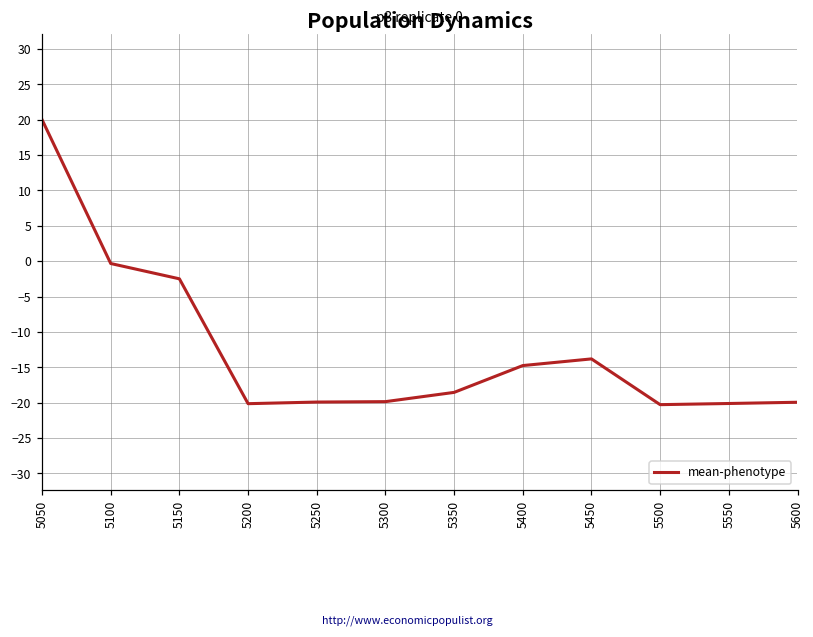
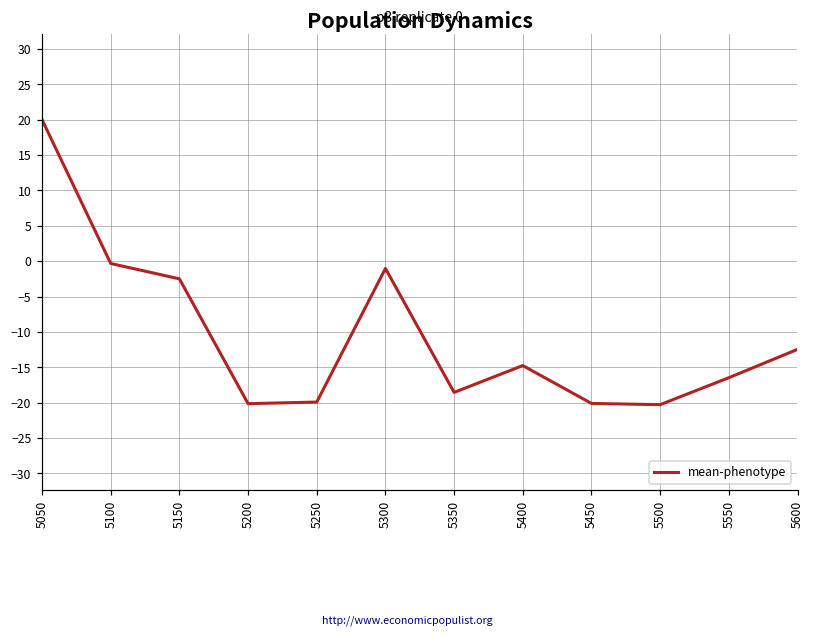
5300: -20 -> -1
5450: -14 -> -20
5550: -20 -> -16
5600: -20 -> -12
